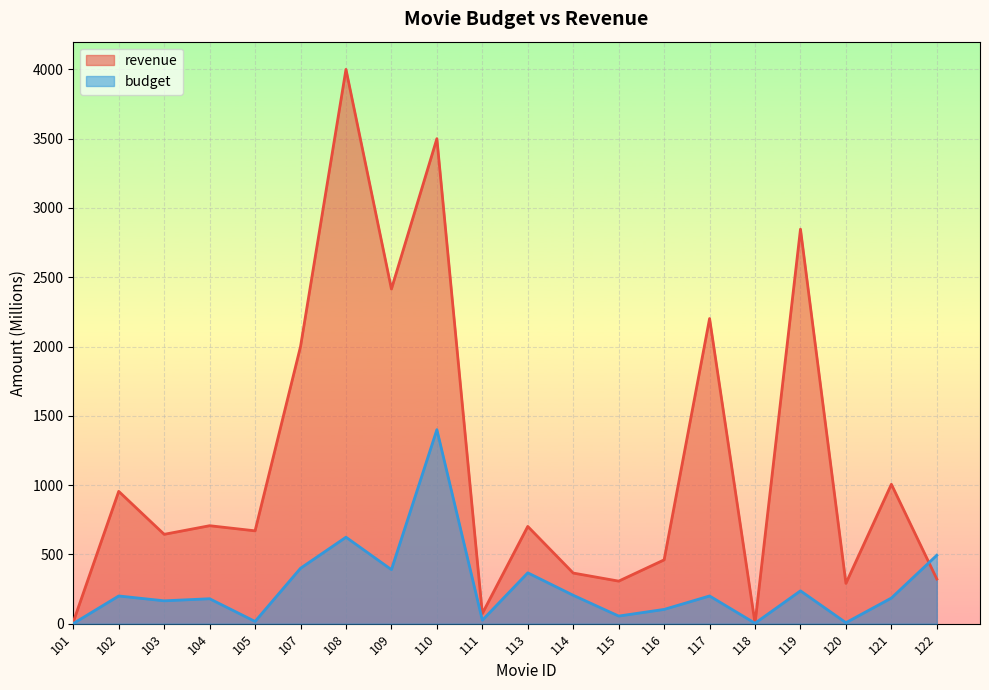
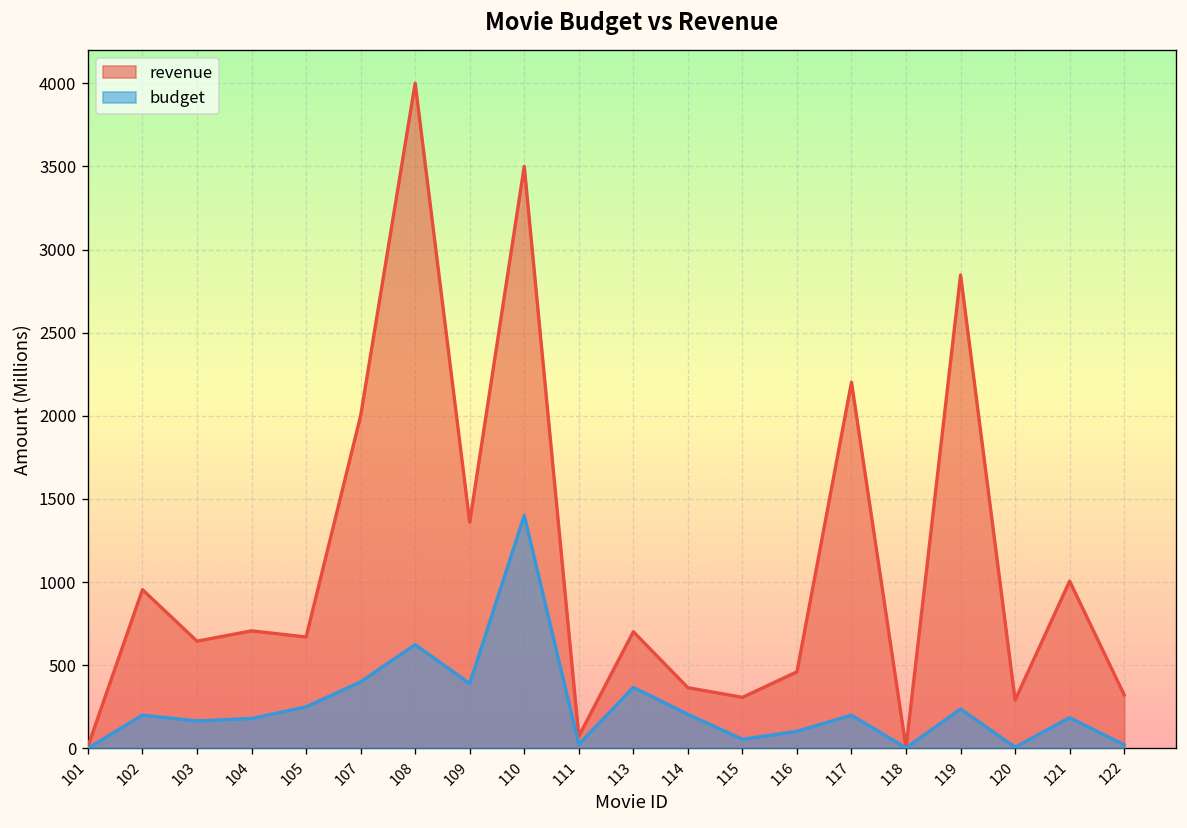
budget, 105: 20 -> 250
revenue, 109: 2420 -> 1360
budget, 122: 490 -> 20
